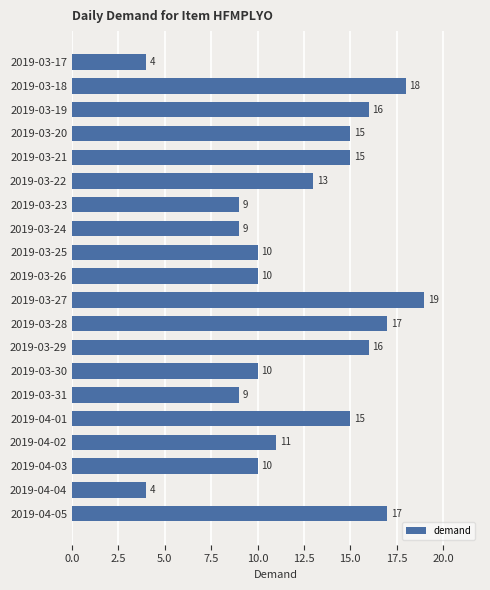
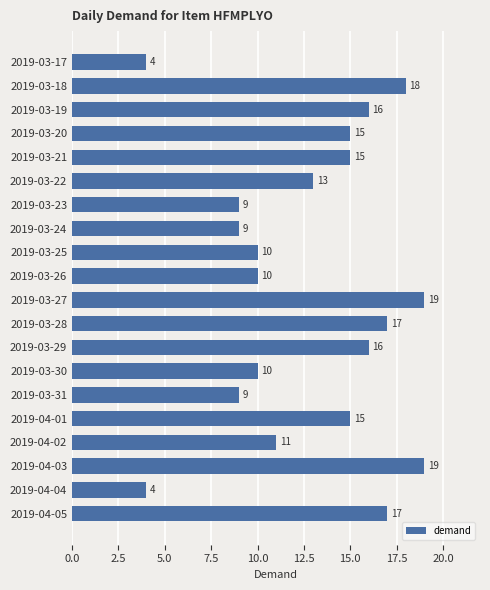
2019-04-03: 10 -> 19
